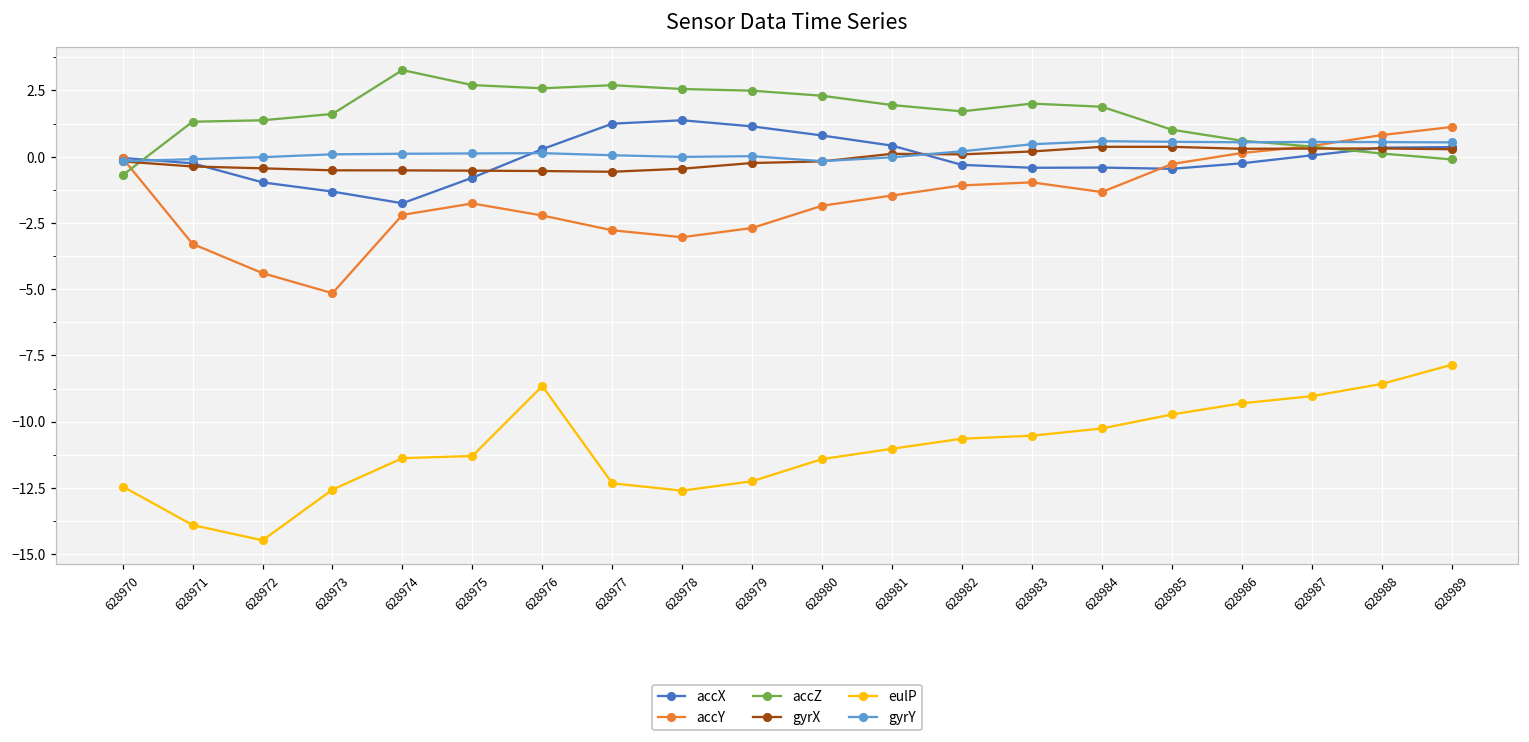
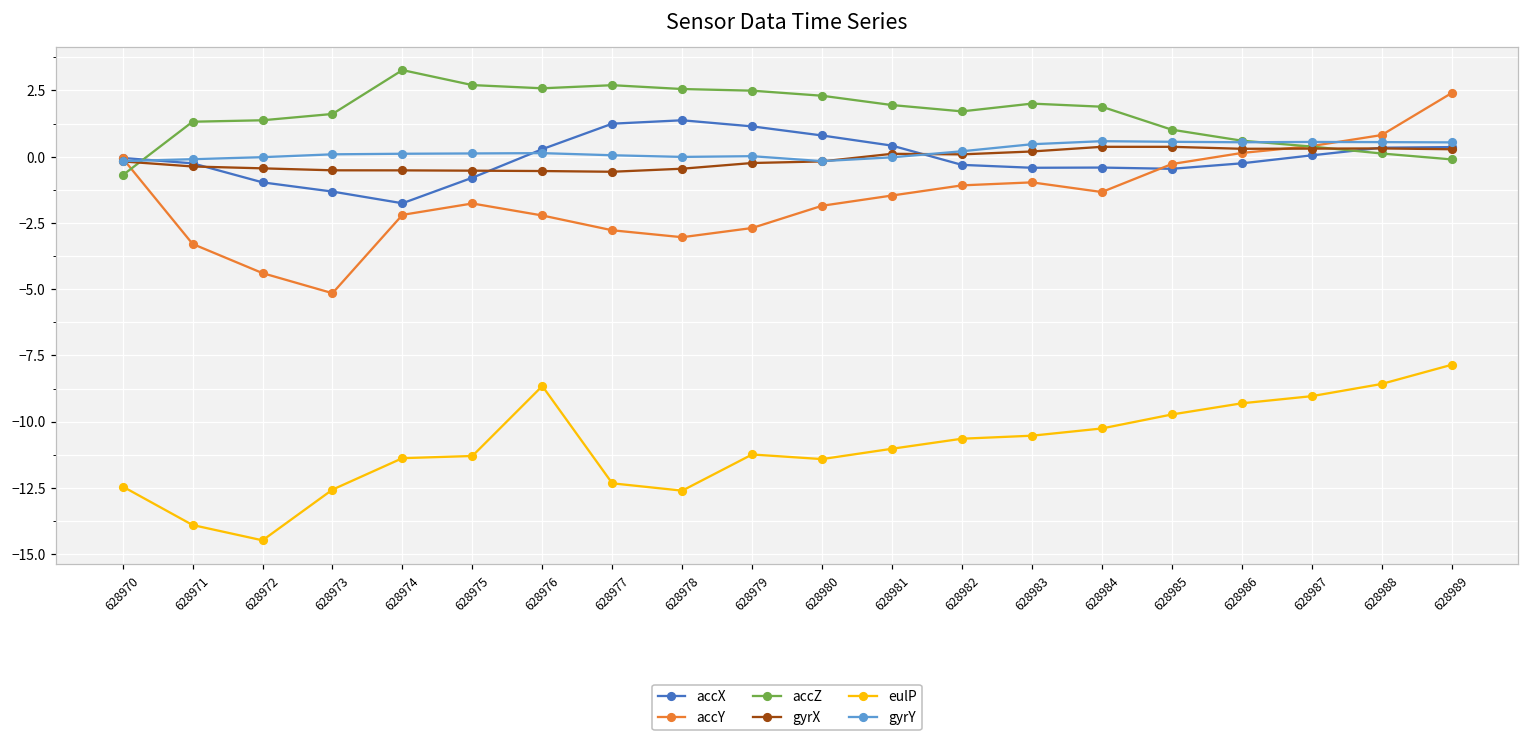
eulP, 628979: -12.3 -> -11.2
accY, 628989: 1.1 -> 2.4
